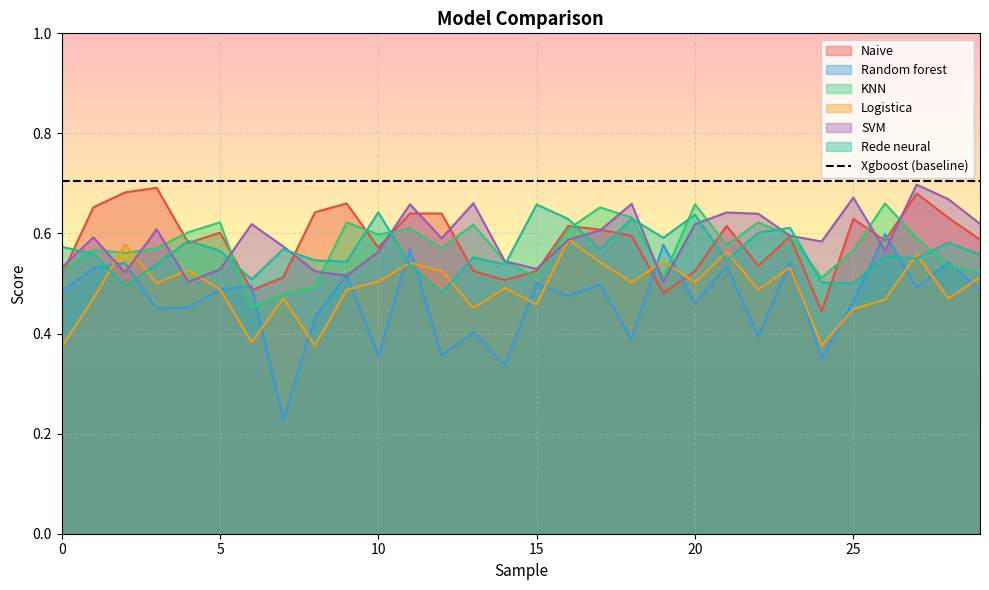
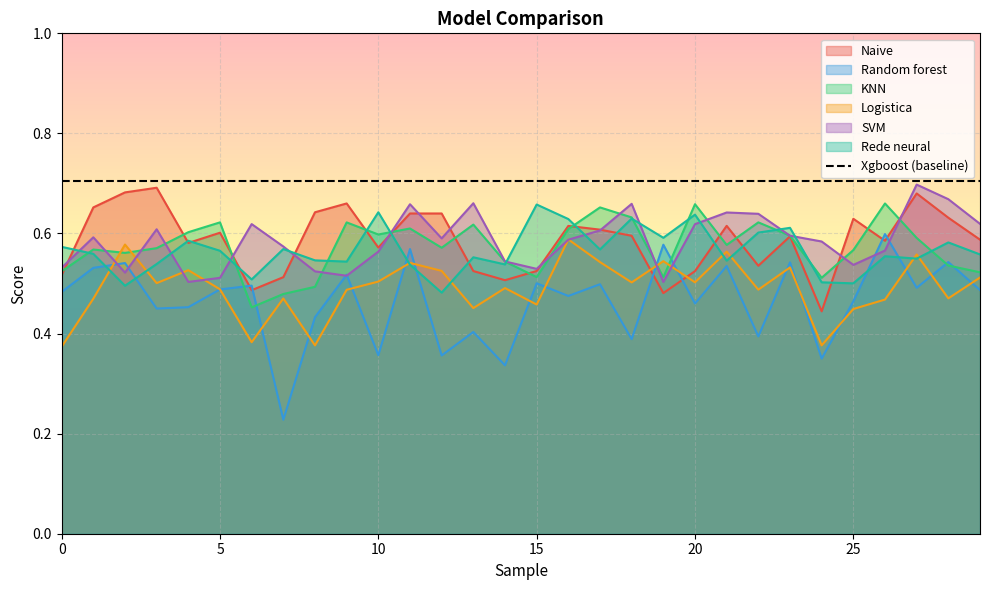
SVM, 5: 0.53 -> 0.51
SVM, 25: 0.67 -> 0.54
